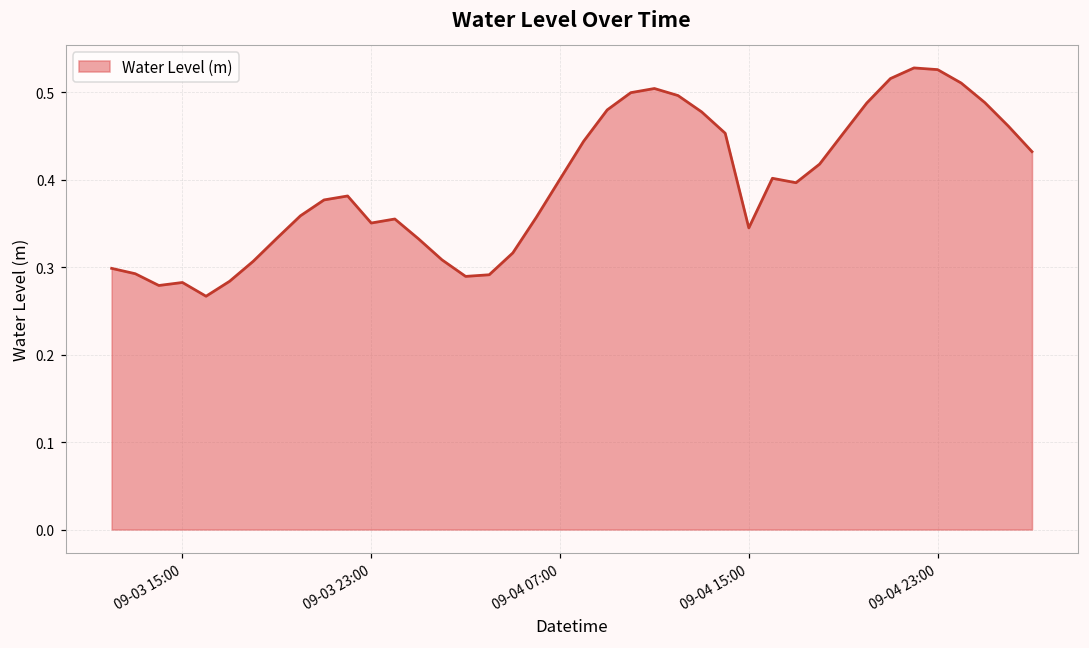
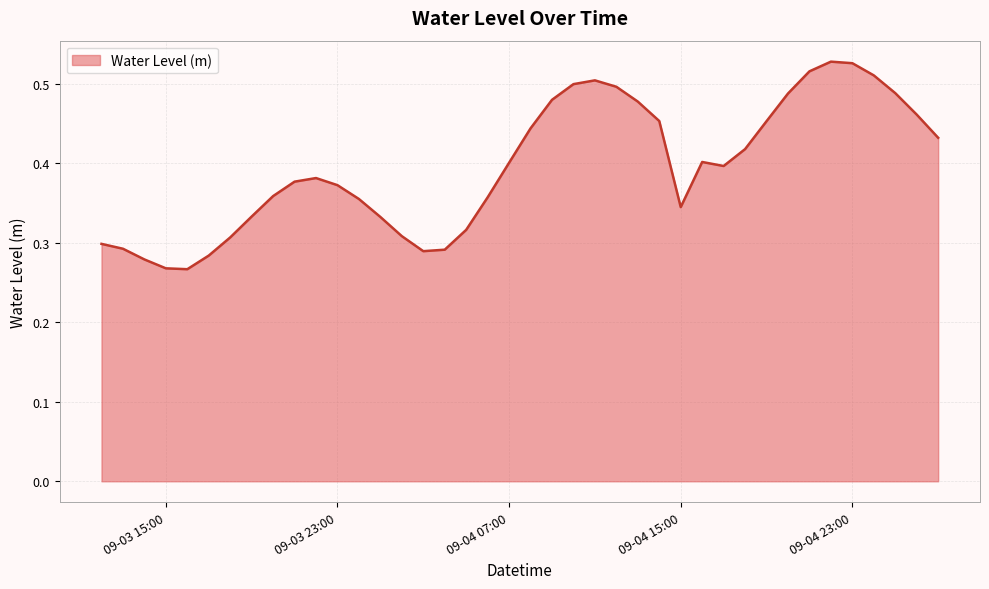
09-03 15:00: 0.28 -> 0.27
09-03 23:00: 0.35 -> 0.37
